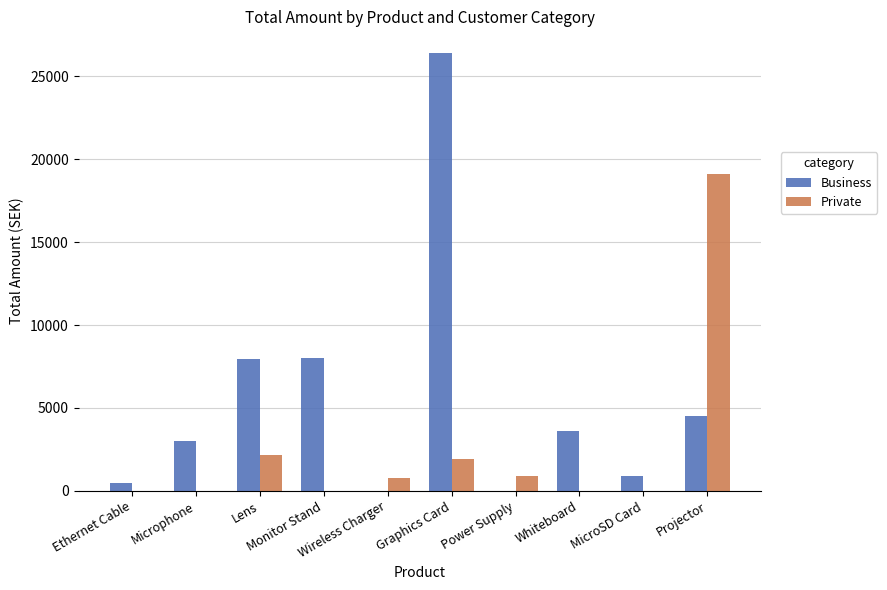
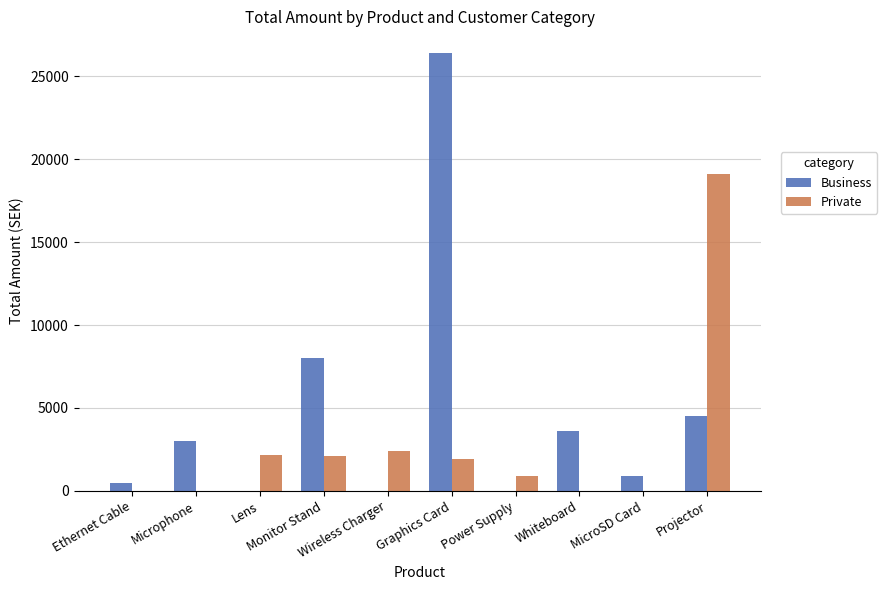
Business, Lens: 7900 -> 0
Private, Monitor Stand: 0 -> 2100
Private, Wireless Charger: 800 -> 2400
